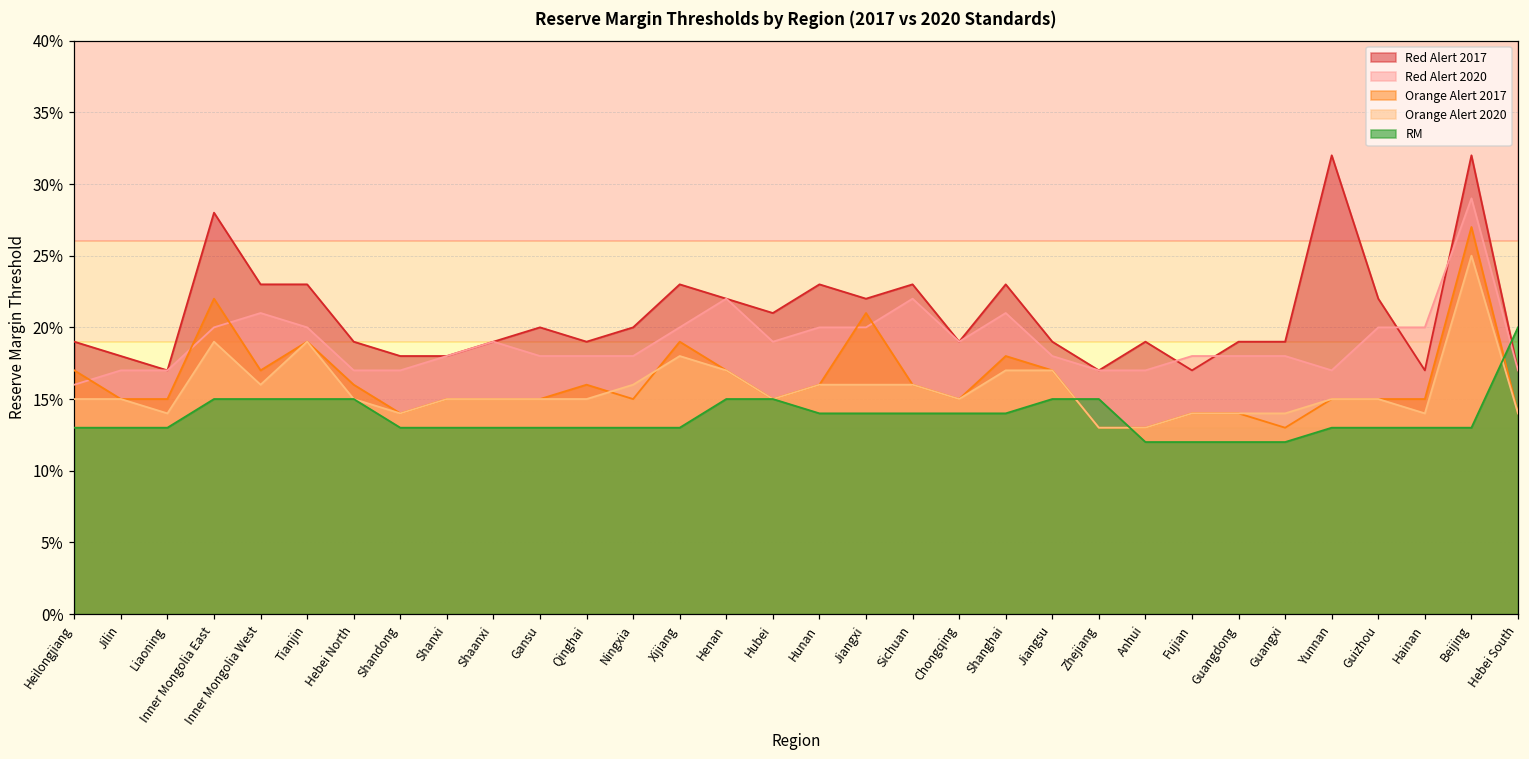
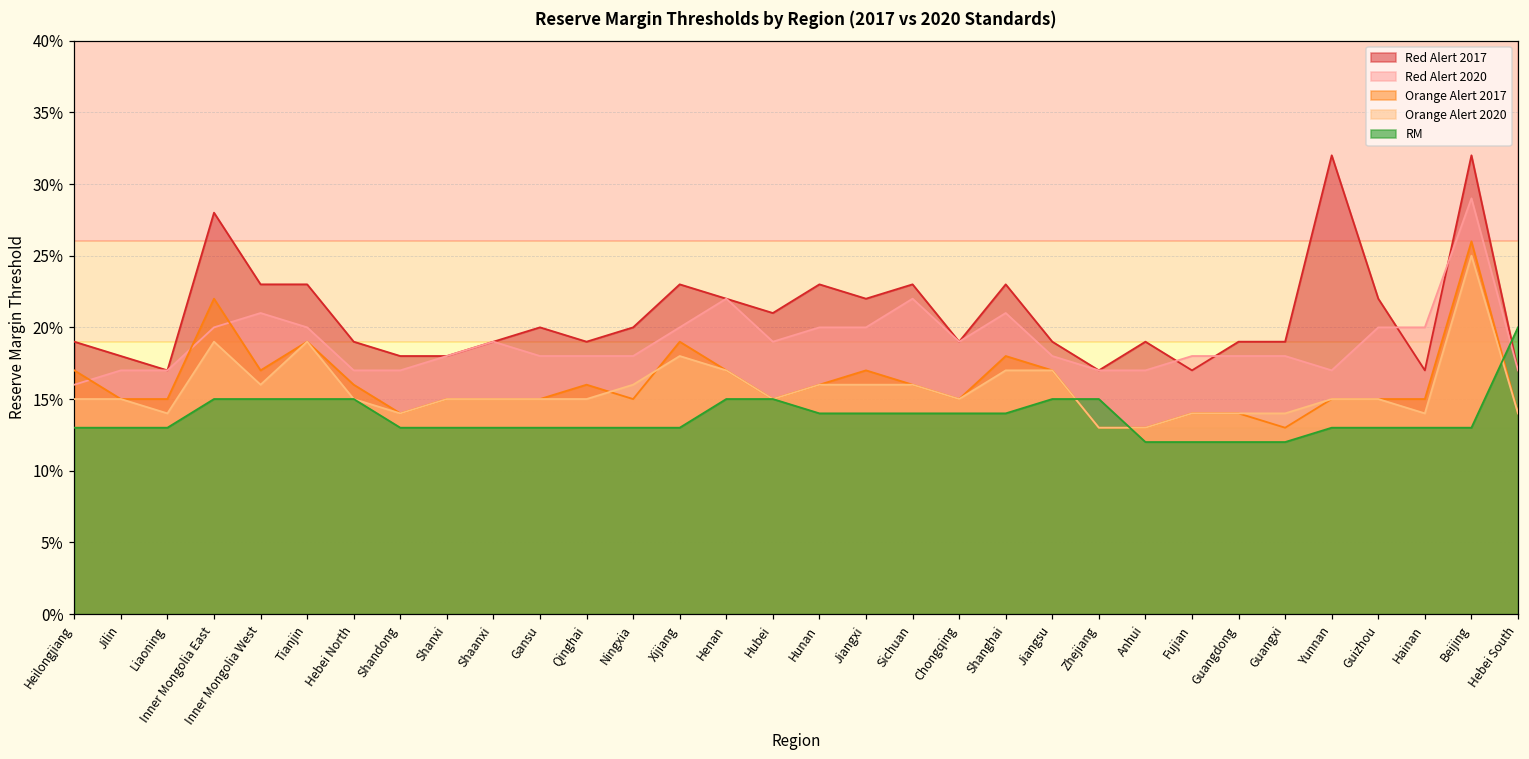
Orange Alert 2017, Jiangxi: 21.0% -> 17.0%
Orange Alert 2017, Beijing: 27.0% -> 26.0%
